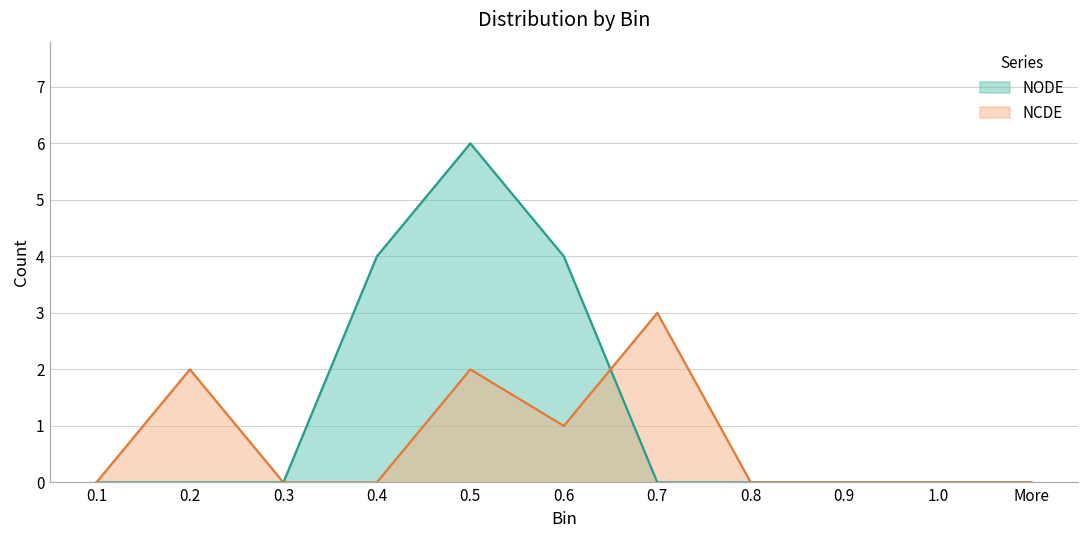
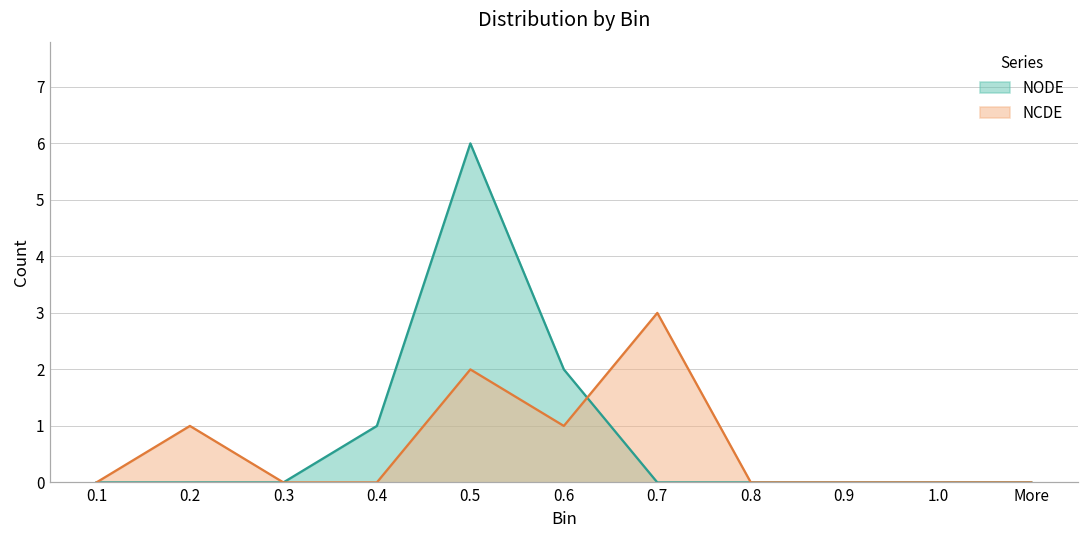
NCDE, 0.2: 2 -> 1
NODE, 0.4: 4 -> 1
NODE, 0.6: 4 -> 2
